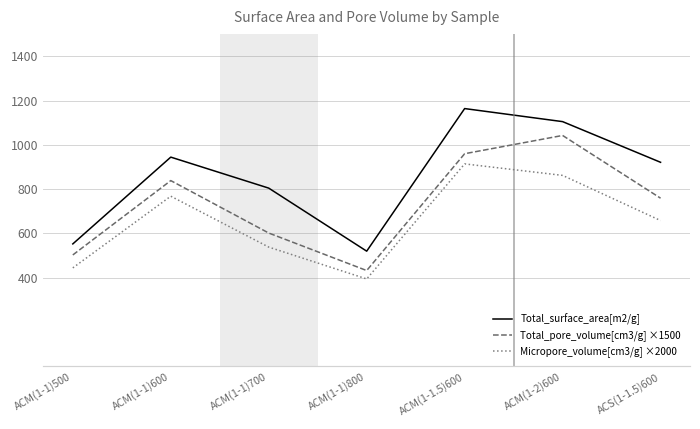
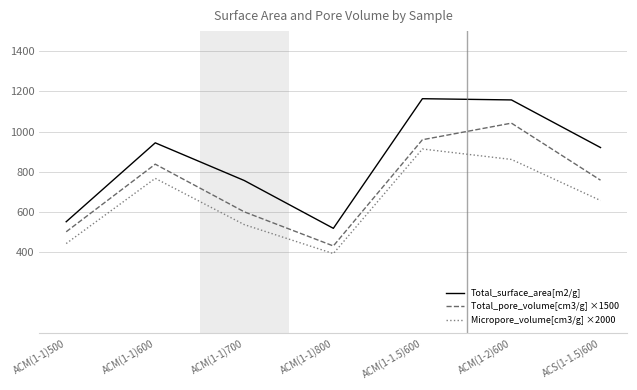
Total_surface_area[m2/g], ACM(1-1)700: 800 -> 760
Total_surface_area[m2/g], ACM(1-2)600: 1110 -> 1160
